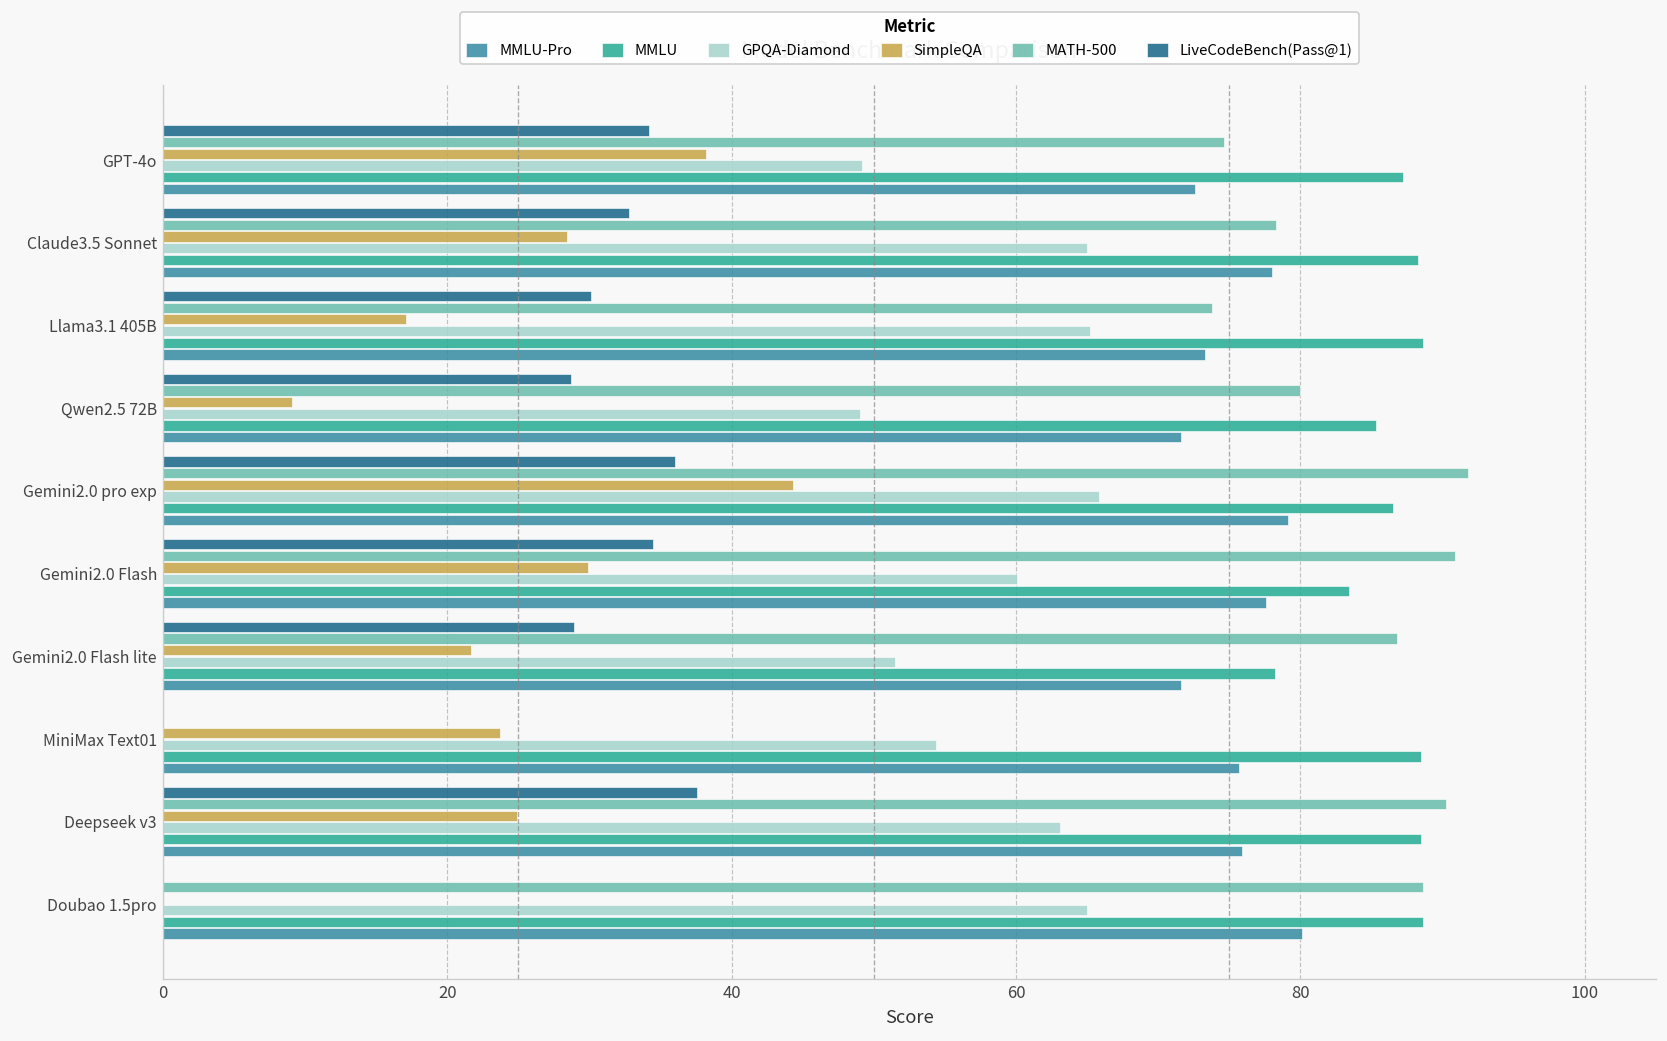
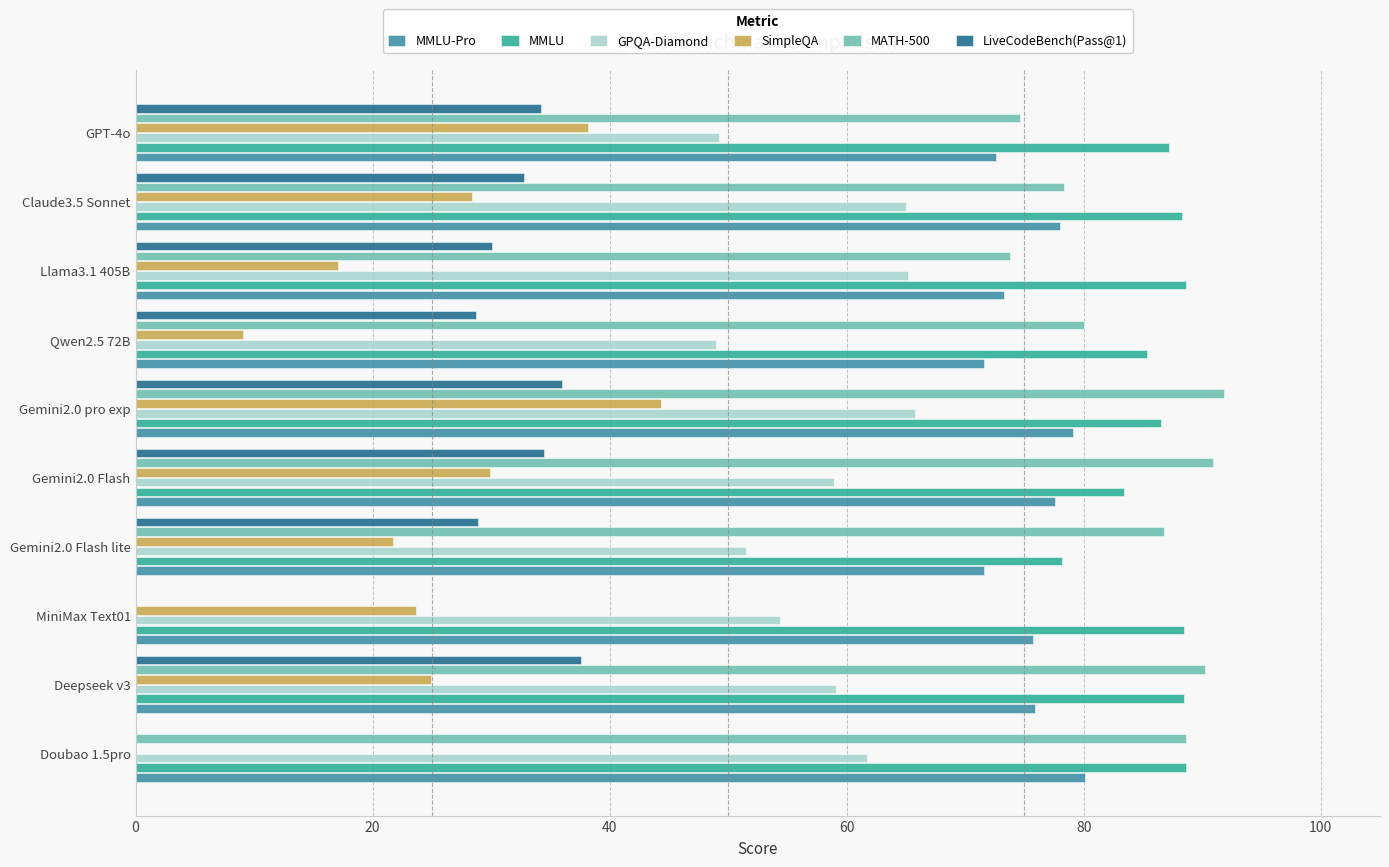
GPQA-Diamond, Gemini2.0 Flash: 60.1 -> 58.9
GPQA-Diamond, Deepseek v3: 63.1 -> 59.1
GPQA-Diamond, Doubao 1.5pro: 65.0 -> 61.7
